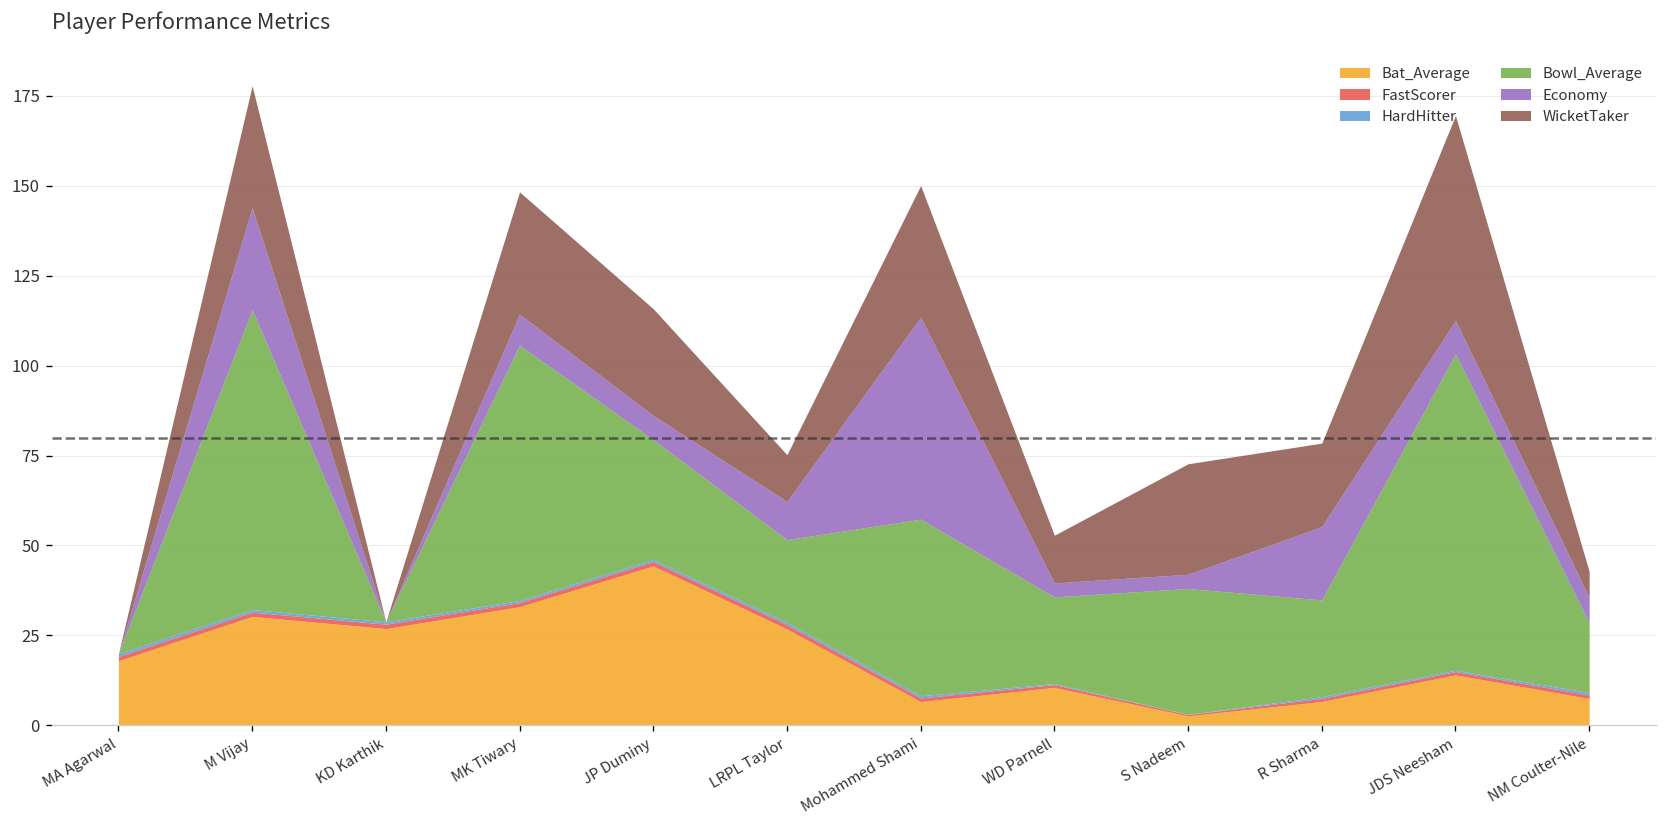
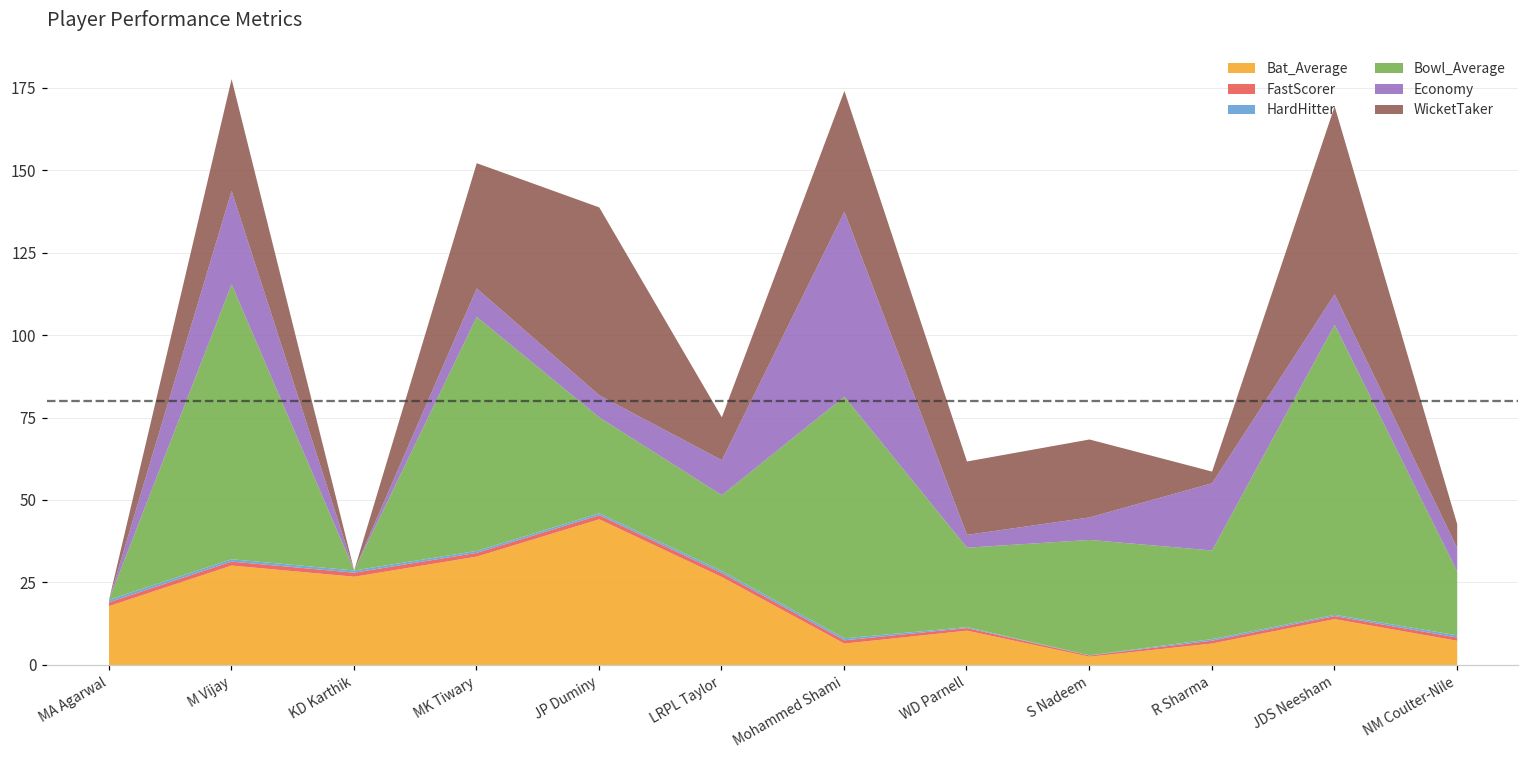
WicketTaker, MK Tiwary: 34 -> 38
Bowl_Average, JP Duminy: 33 -> 29
WicketTaker, JP Duminy: 30 -> 57
Bowl_Average, Mohammed Shami: 49 -> 73
WicketTaker, WD Parnell: 13 -> 22
Economy, S Nadeem: 4 -> 7
WicketTaker, S Nadeem: 31 -> 24
WicketTaker, R Sharma: 23 -> 4
